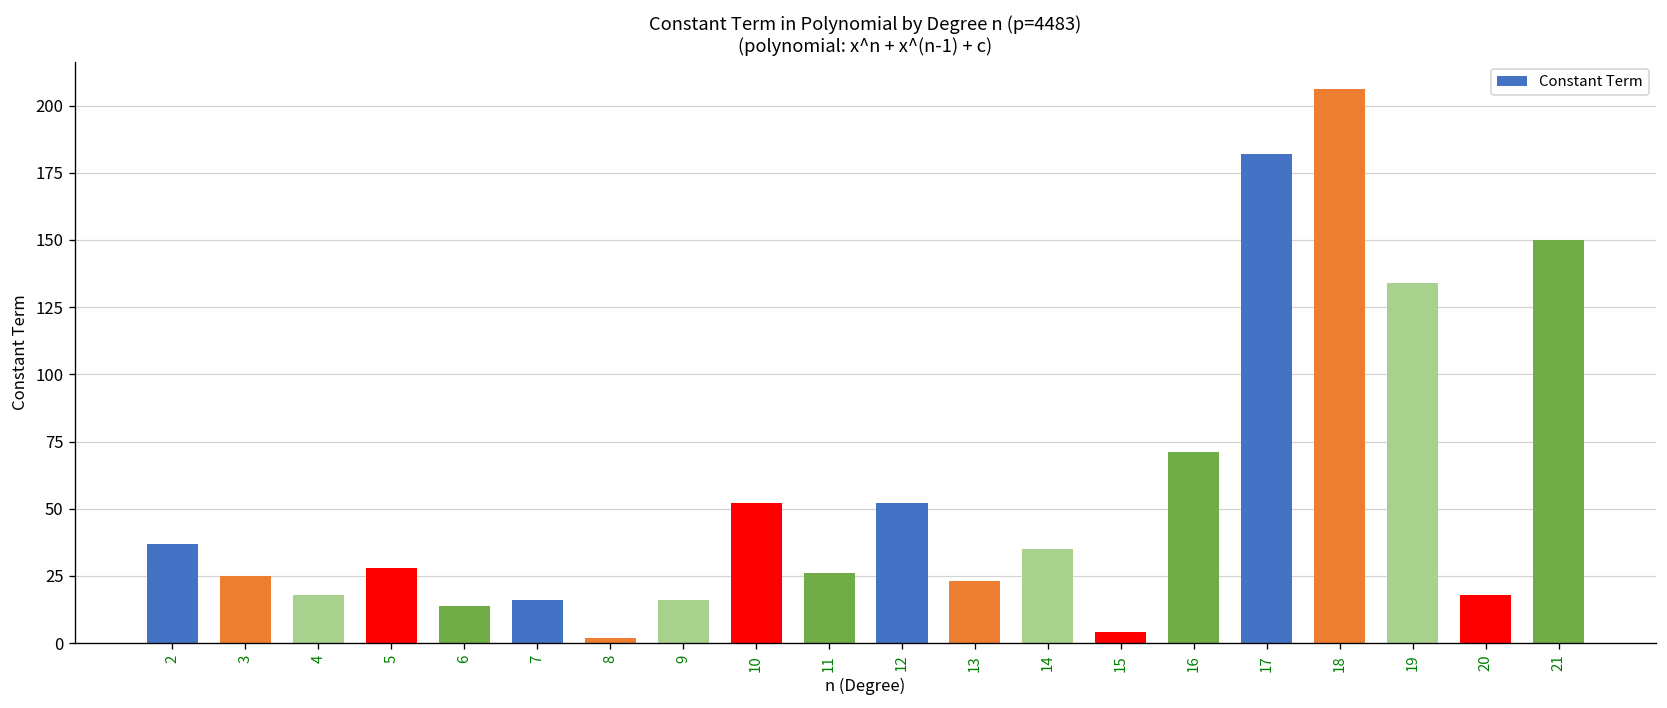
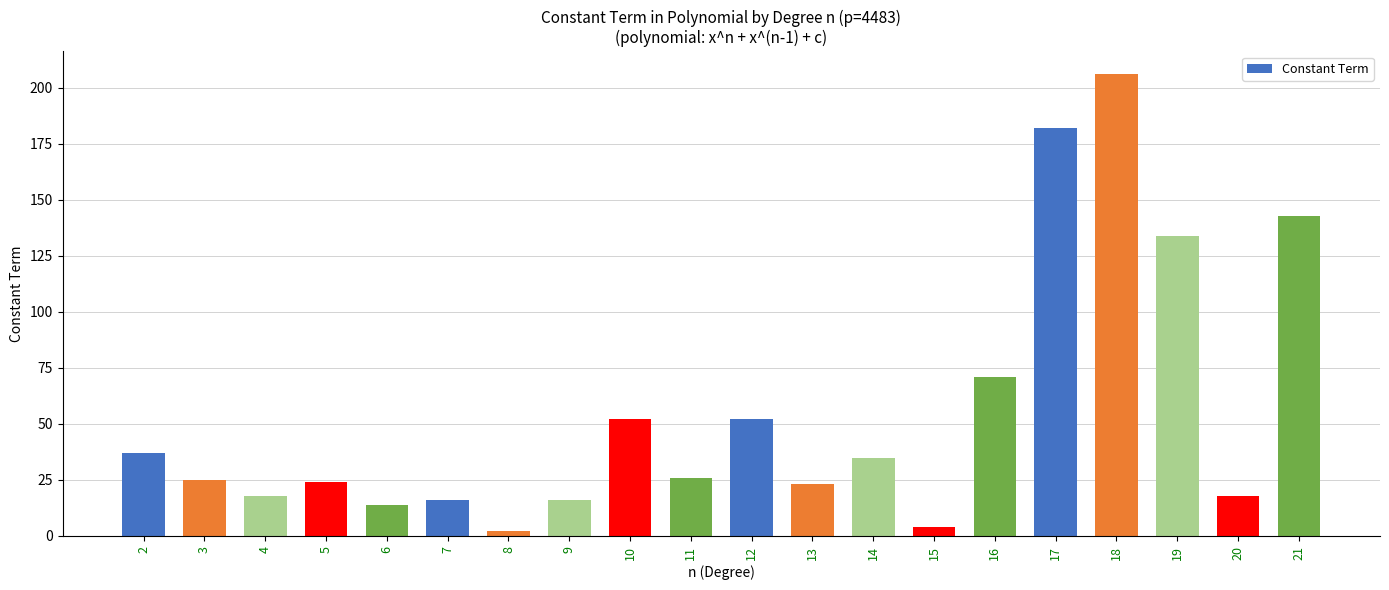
5: 28 -> 24
21: 150 -> 143
